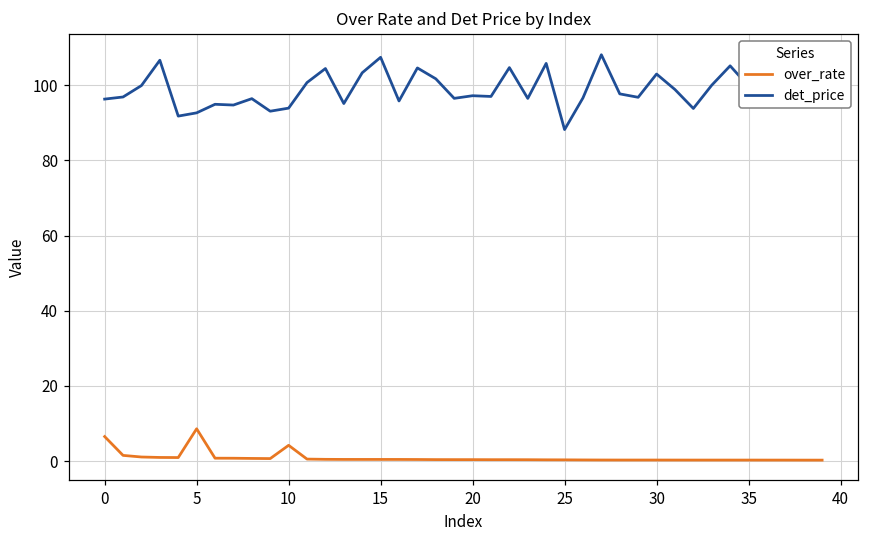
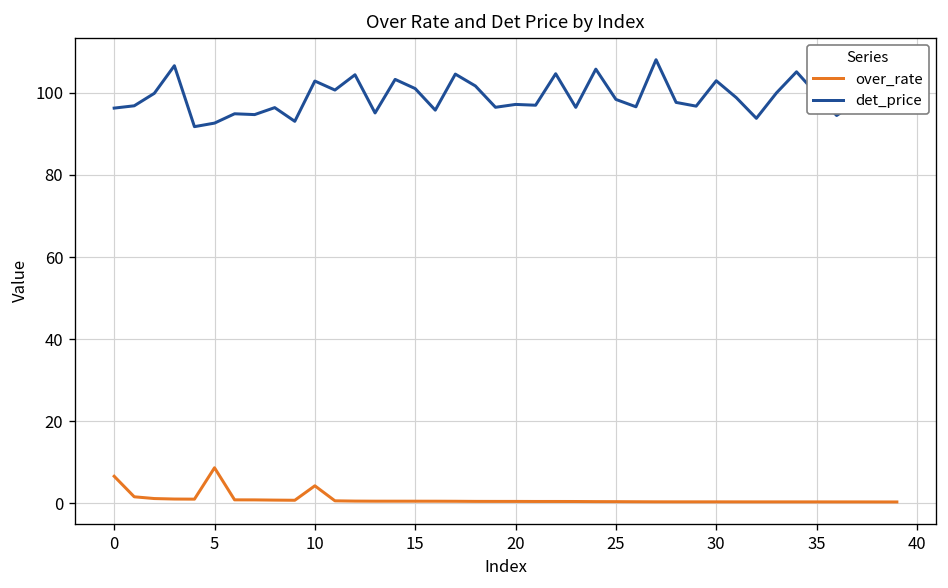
det_price, 10: 94 -> 103
det_price, 15: 107 -> 101
det_price, 25: 88 -> 98
